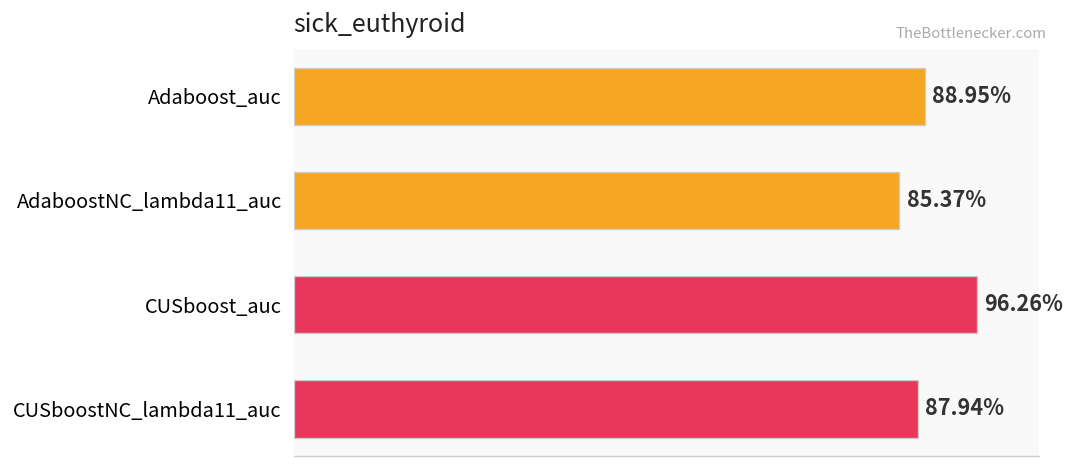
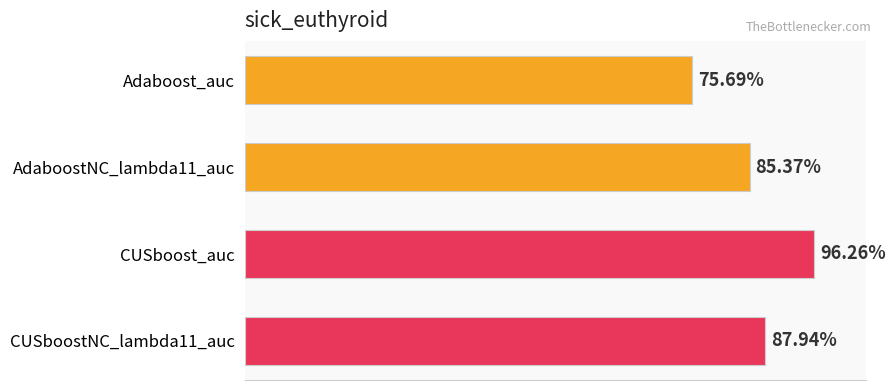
Adaboost_auc: 88.95% -> 75.69%
